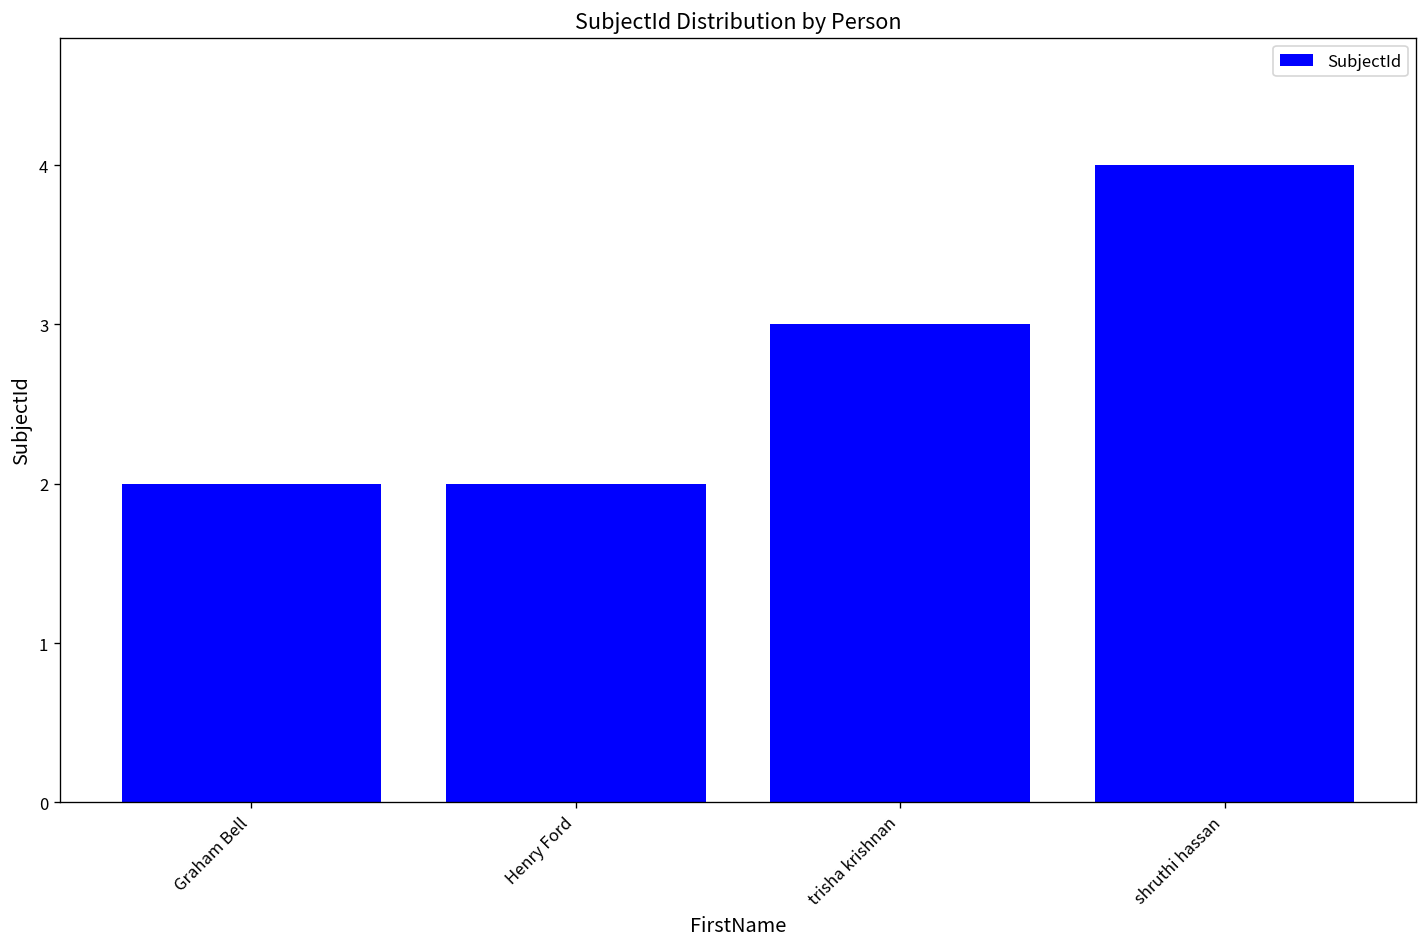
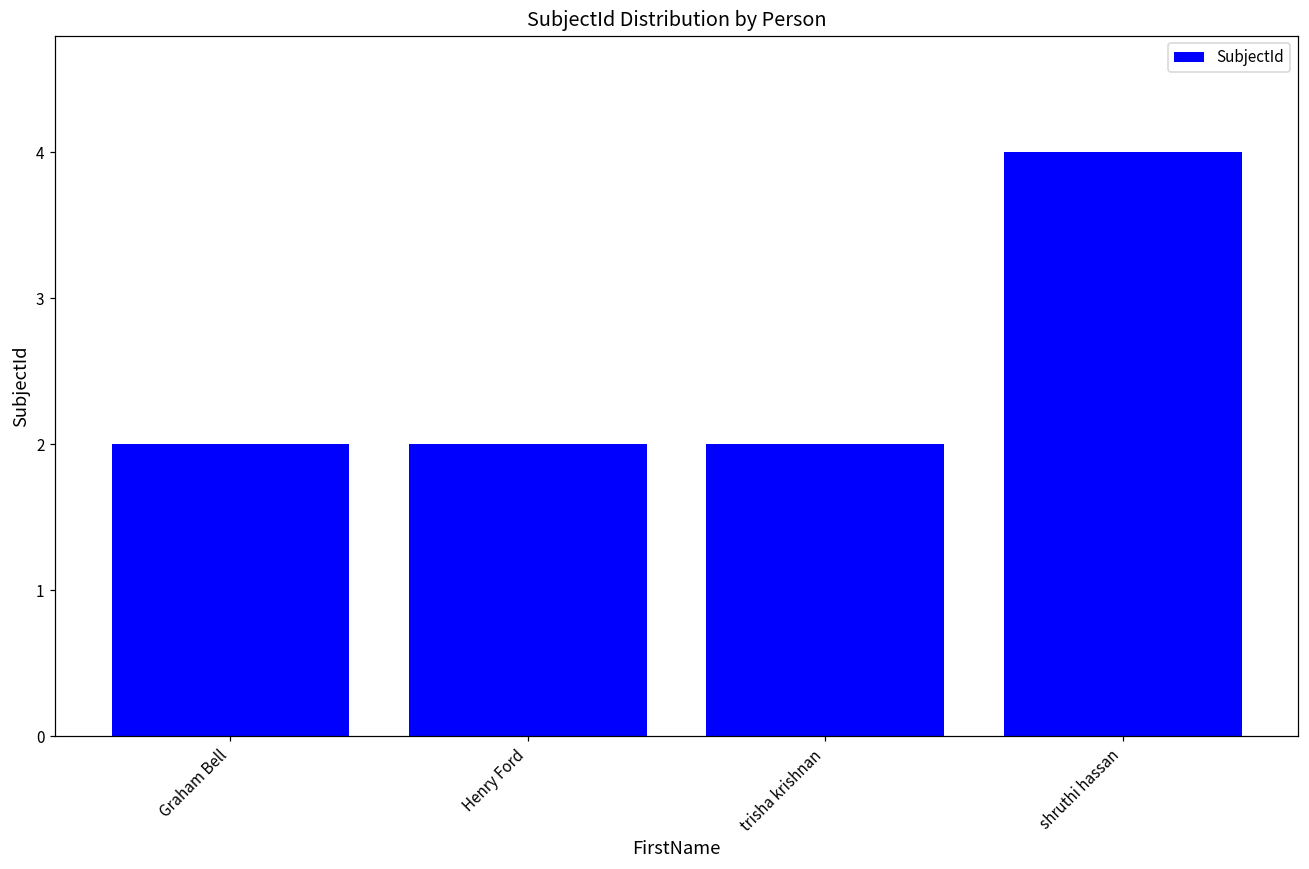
trisha krishnan: 3 -> 2
